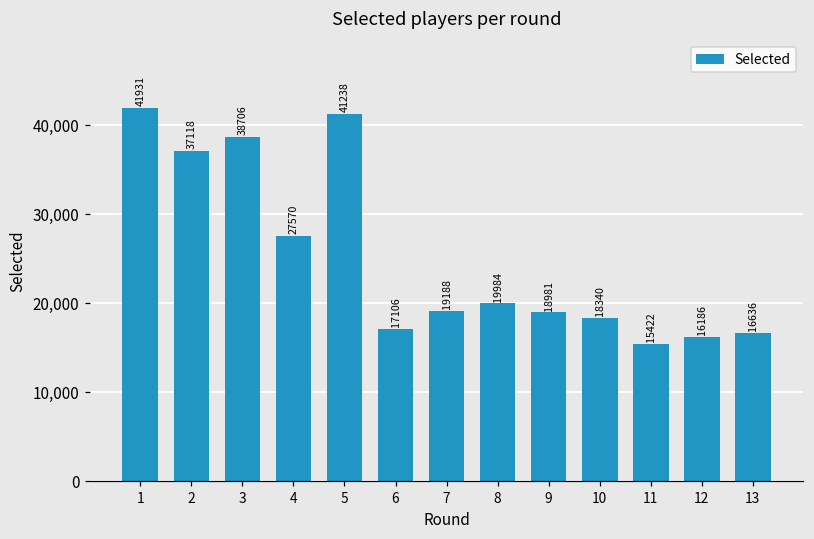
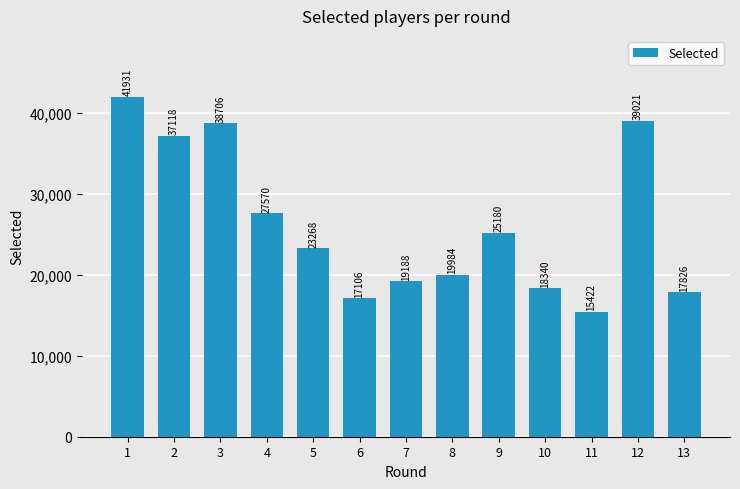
5: 41238 -> 23268
9: 18981 -> 25180
12: 16186 -> 39021
13: 16636 -> 17826
